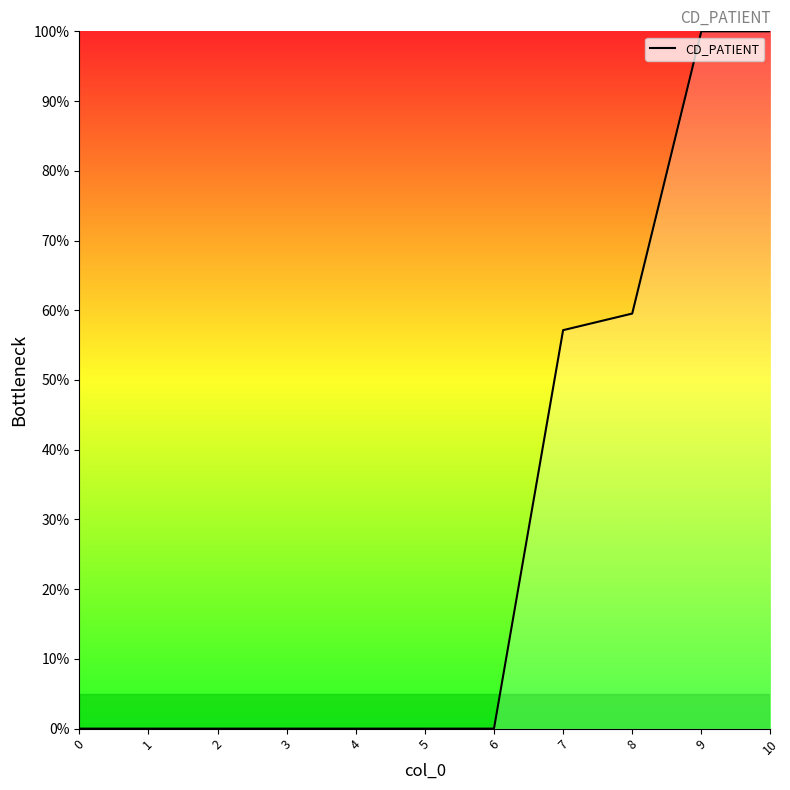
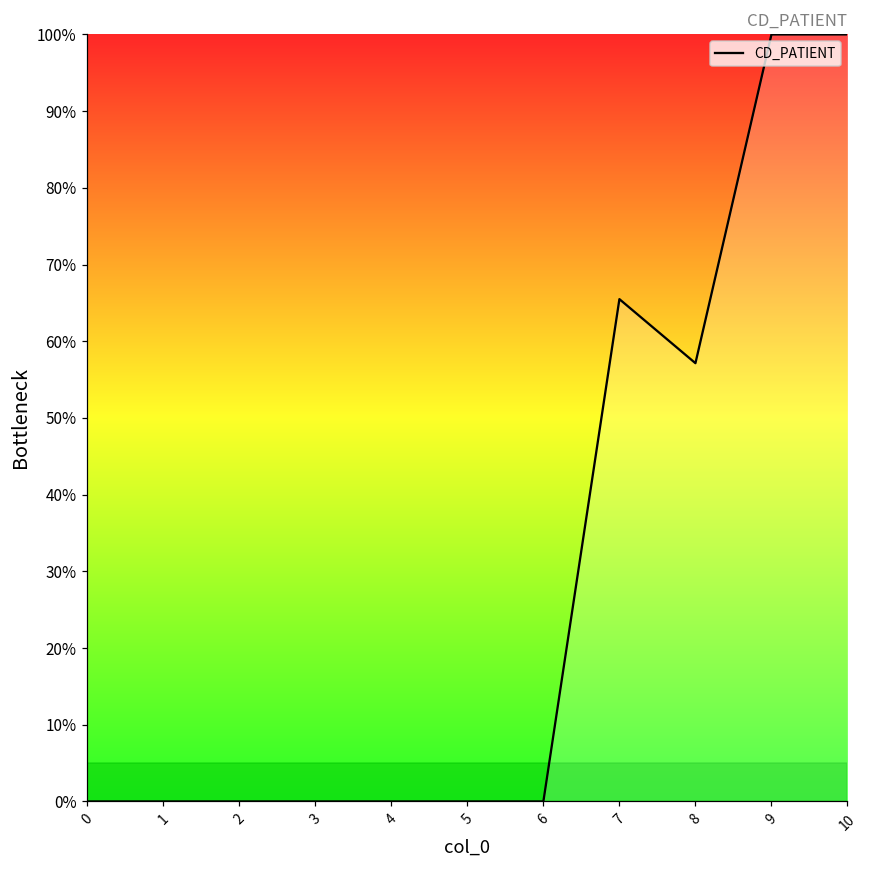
7: 57% -> 65%
8: 60% -> 57%
